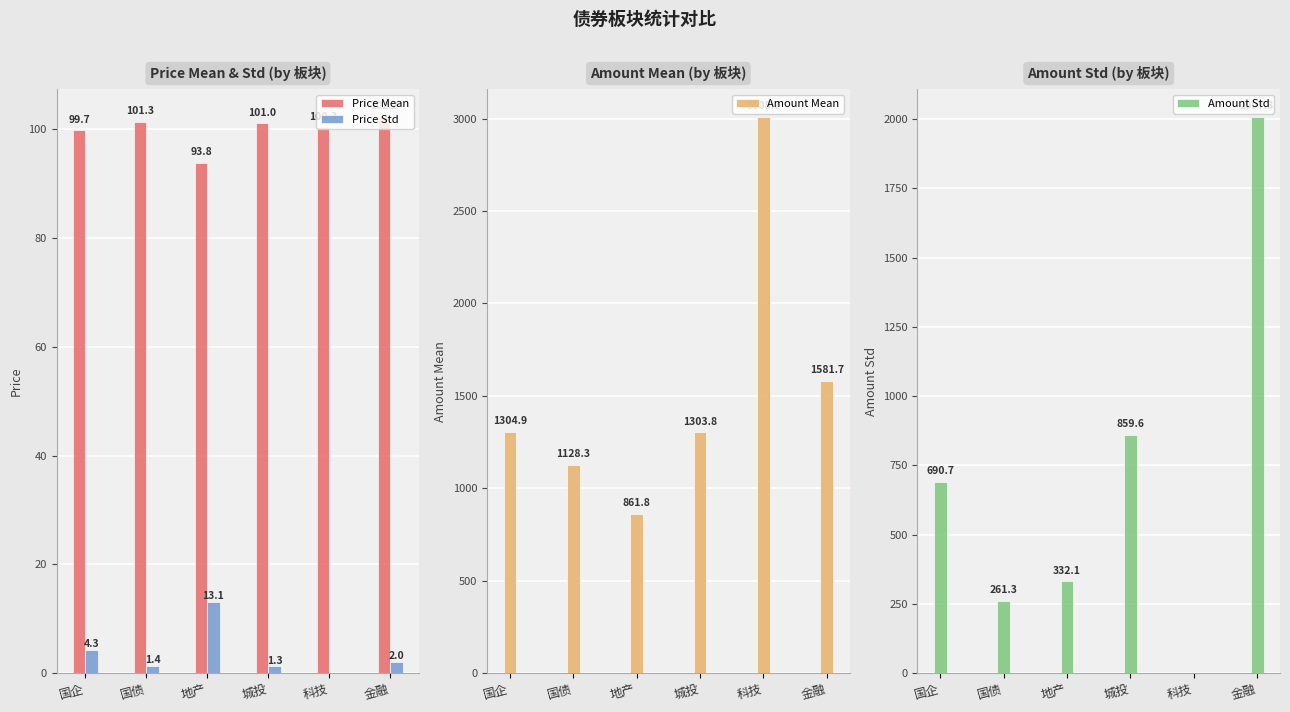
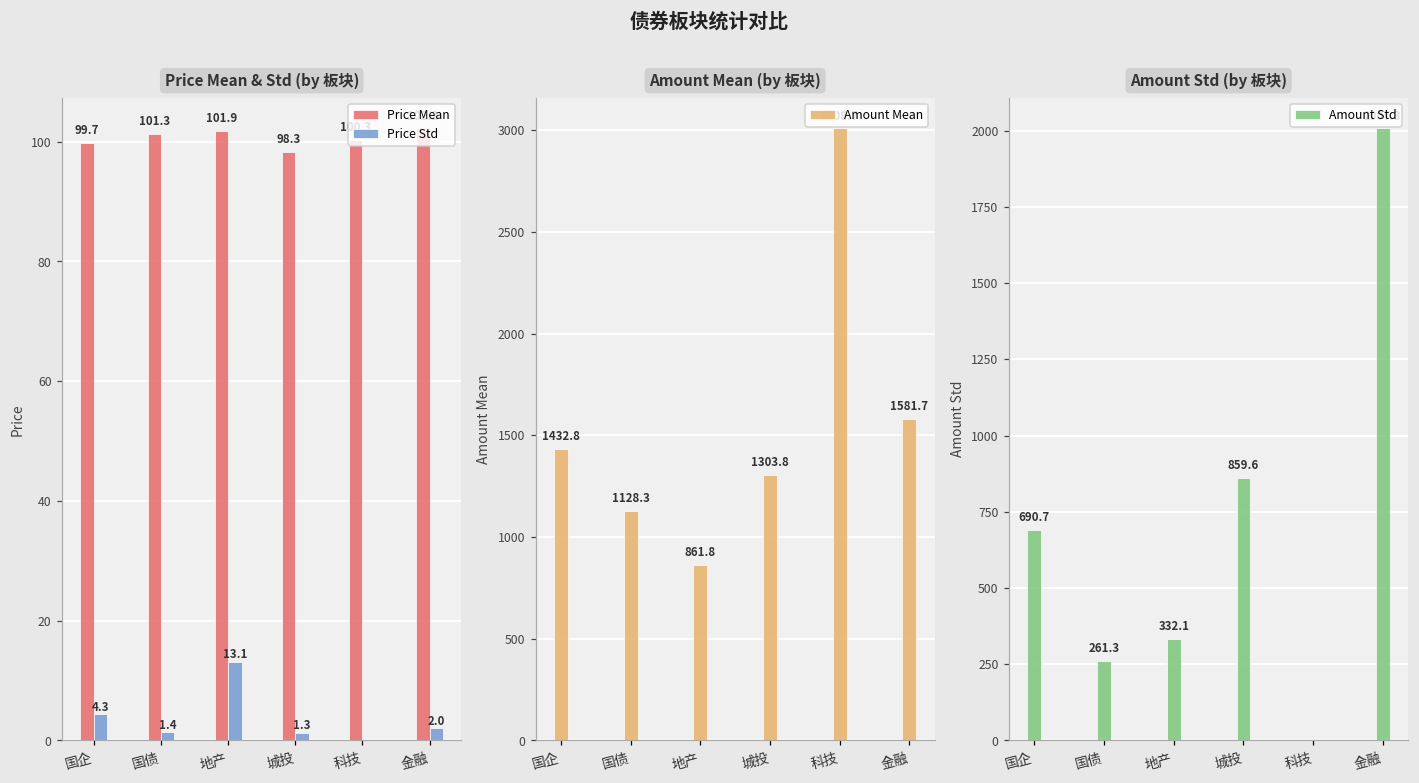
Price Mean & Std (by 板块), Price Mean, 地产: 93.8 -> 101.9
Price Mean & Std (by 板块), Price Mean, 城投: 101.0 -> 98.3
Amount Mean (by 板块), 国企: 1304.9 -> 1432.8
